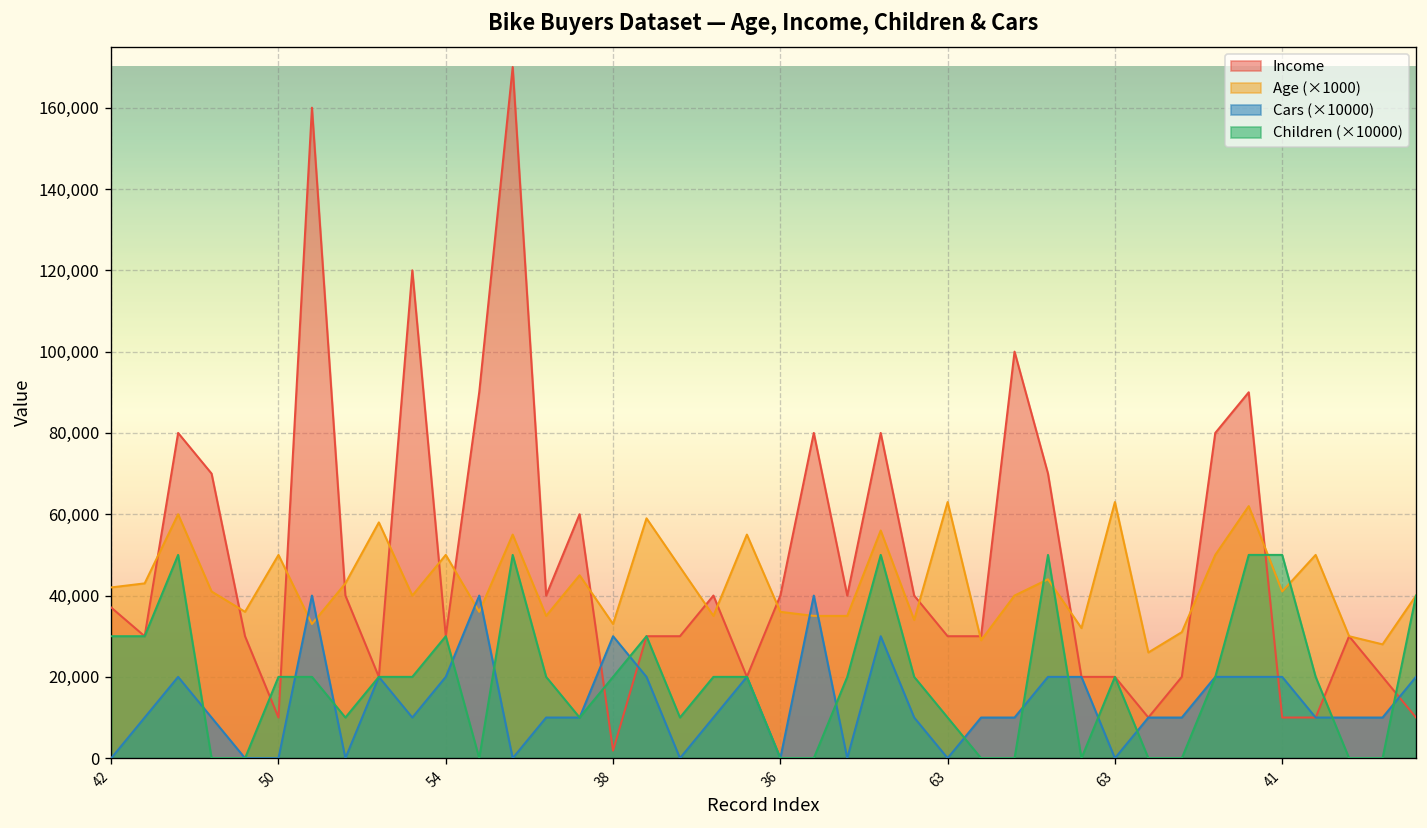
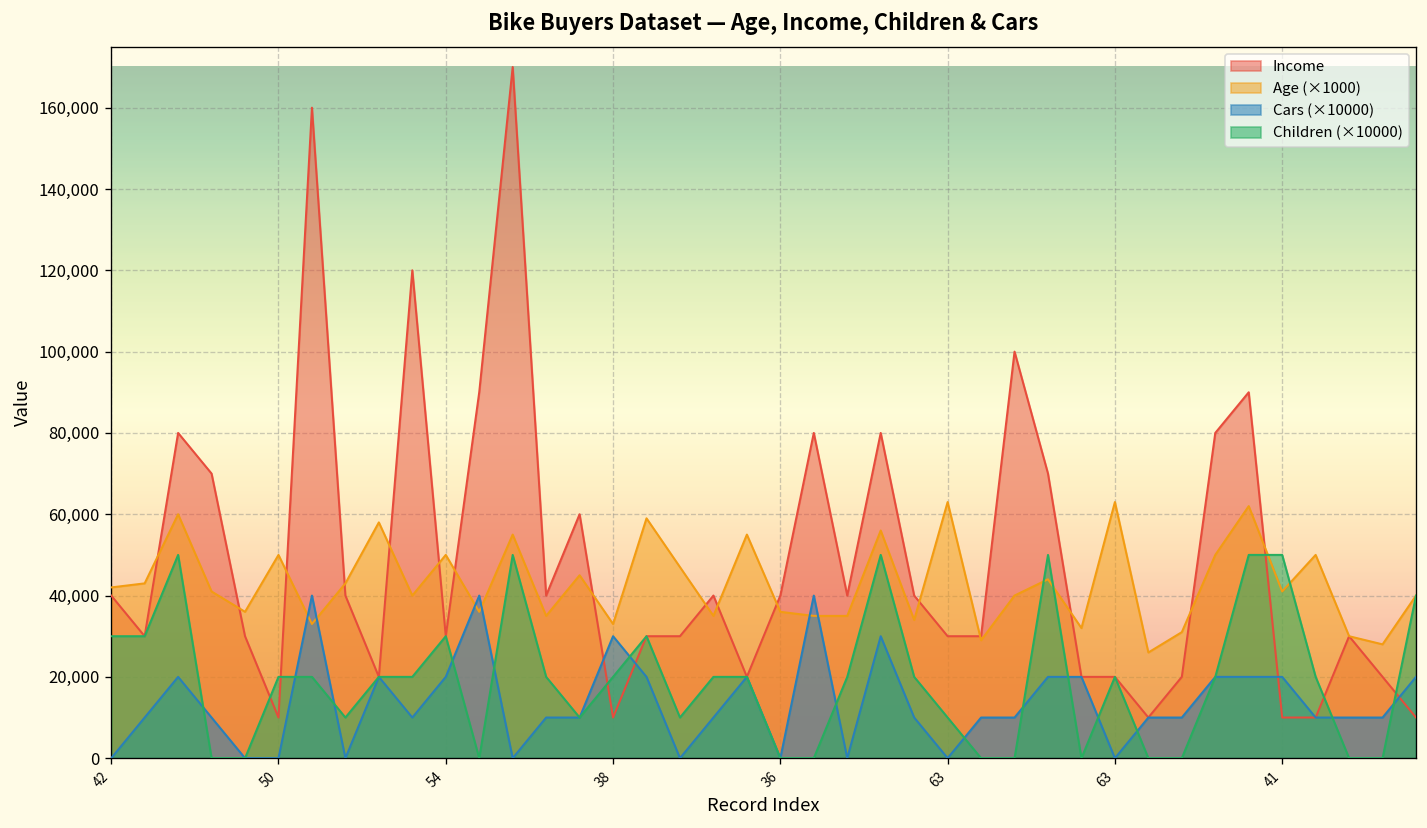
Income, 42: 37,000 -> 40,000
Income, 38: 2,000 -> 10,000
